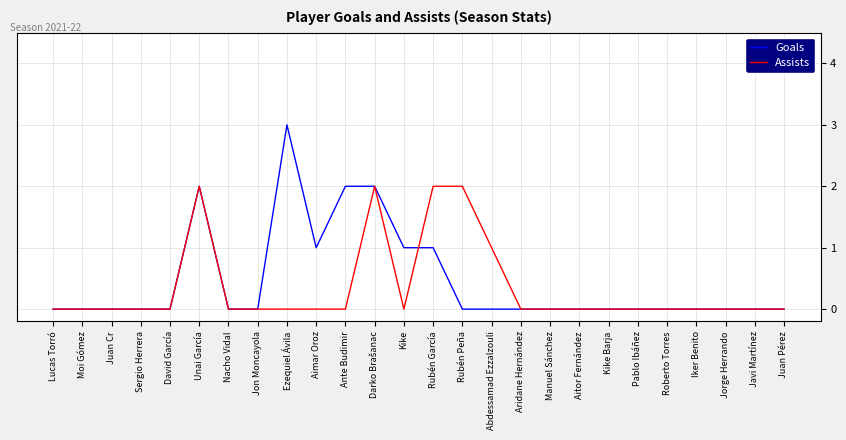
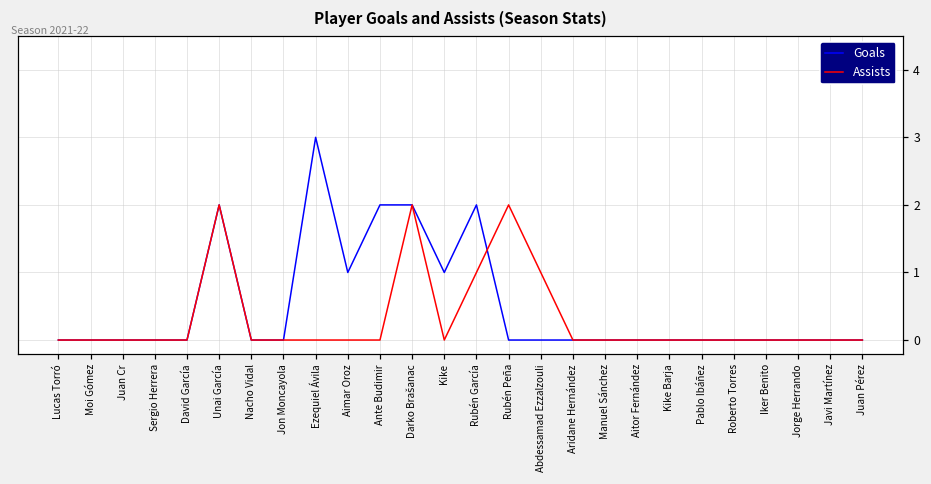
Goals, Rubén García: 1 -> 2
Assists, Rubén García: 2 -> 1
